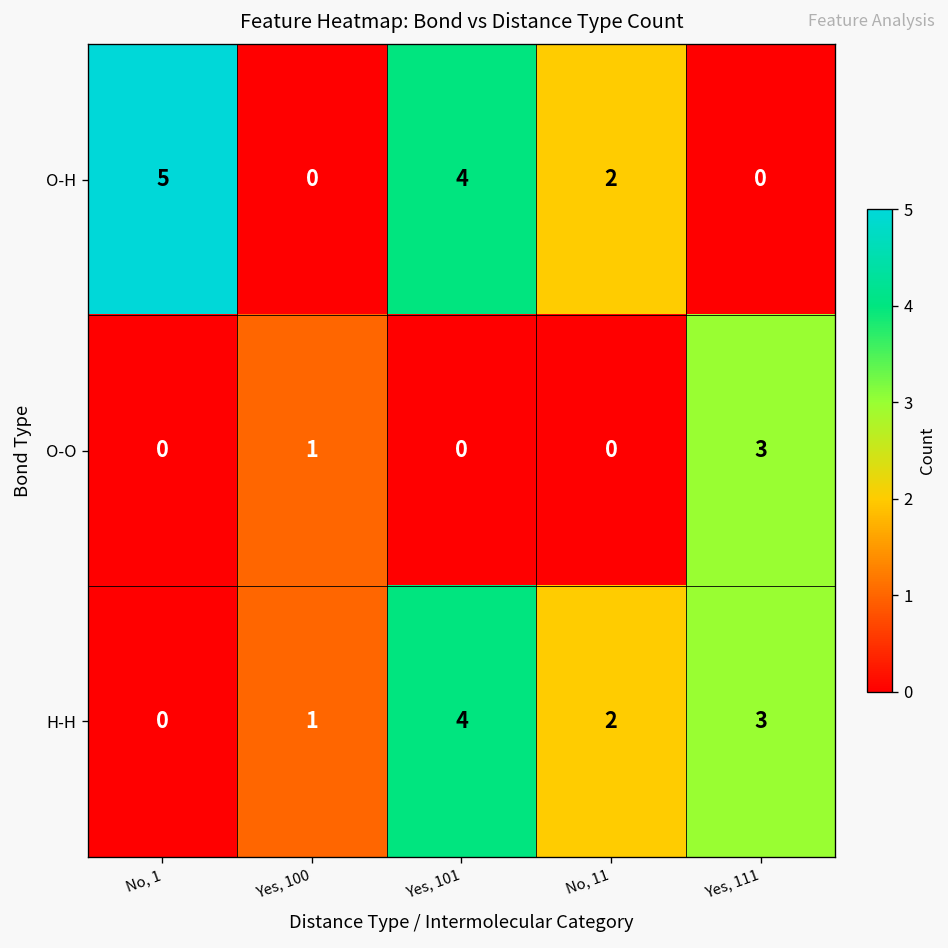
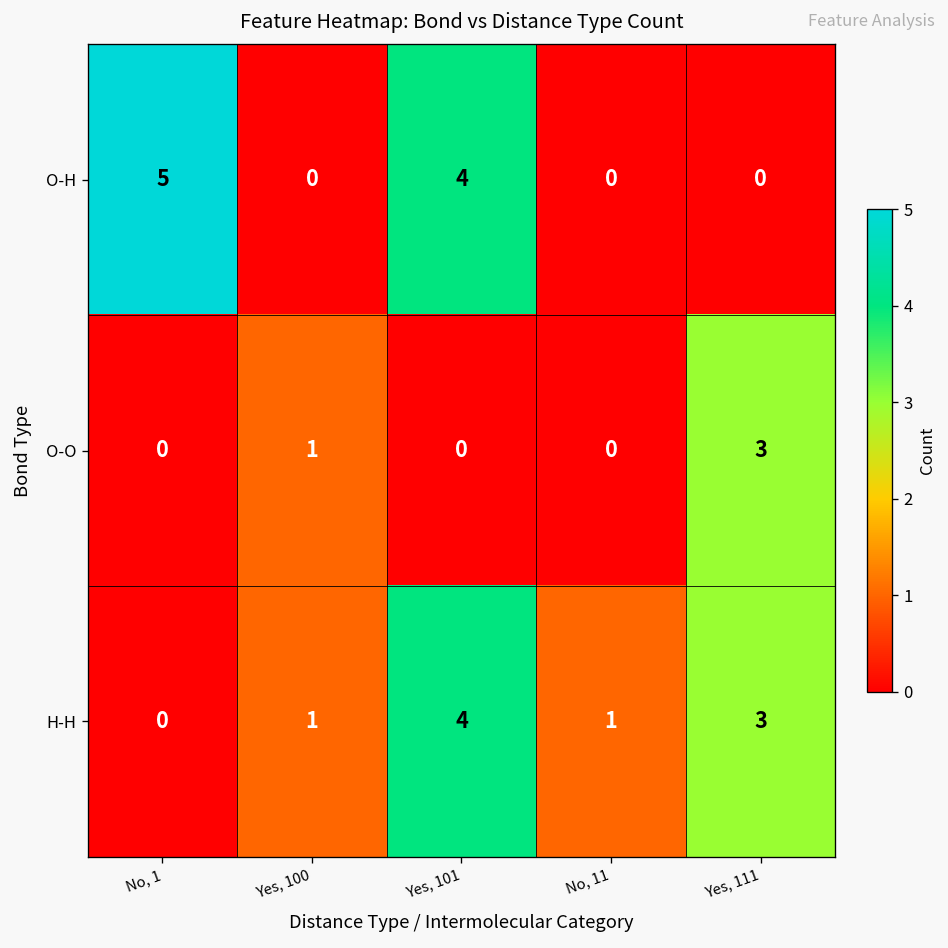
O-H, No, 11: 2 -> 0
H-H, No, 11: 2 -> 1
